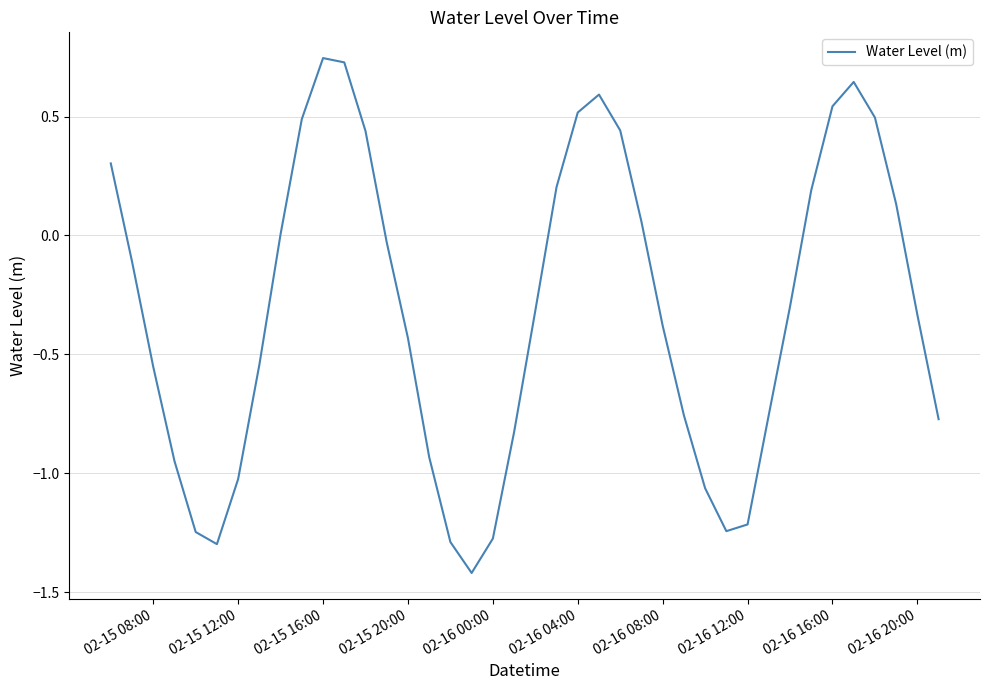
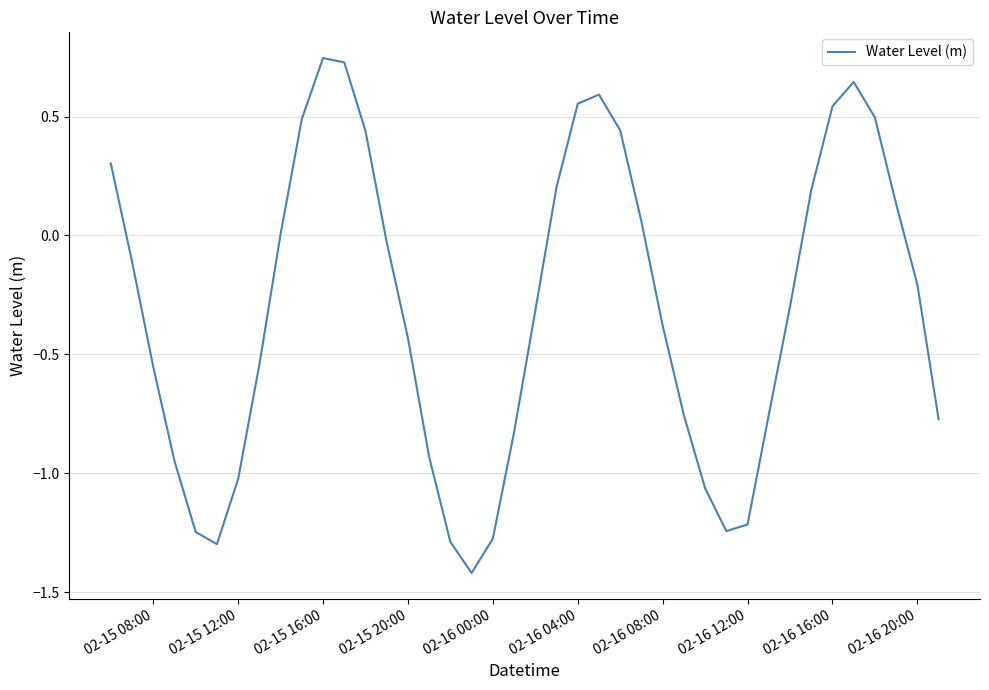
02-16 04:00: 0.52 -> 0.55
02-16 20:00: -0.33 -> -0.21
